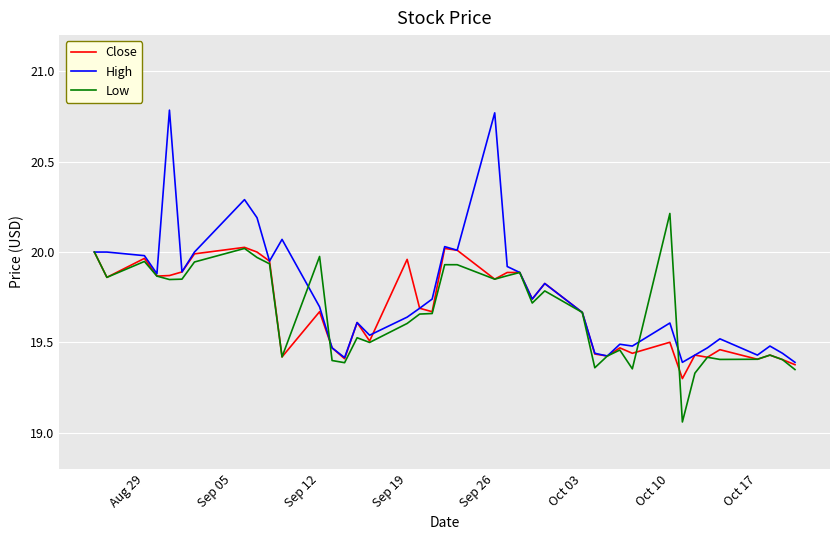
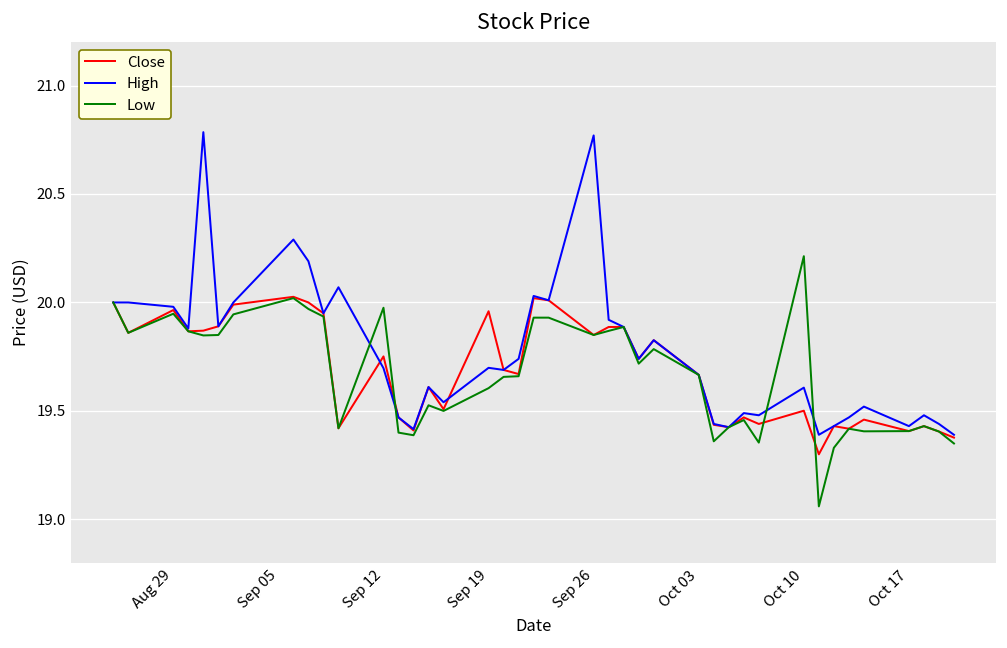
Close, Sep 12: 19.67 -> 19.75
High, Sep 19: 19.64 -> 19.70
